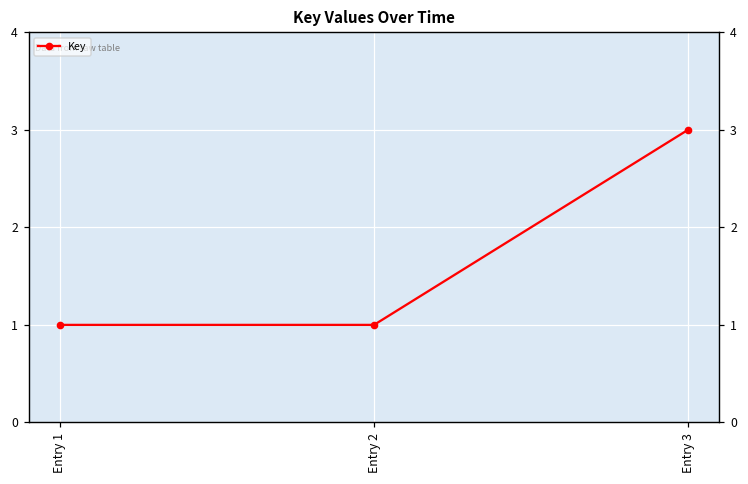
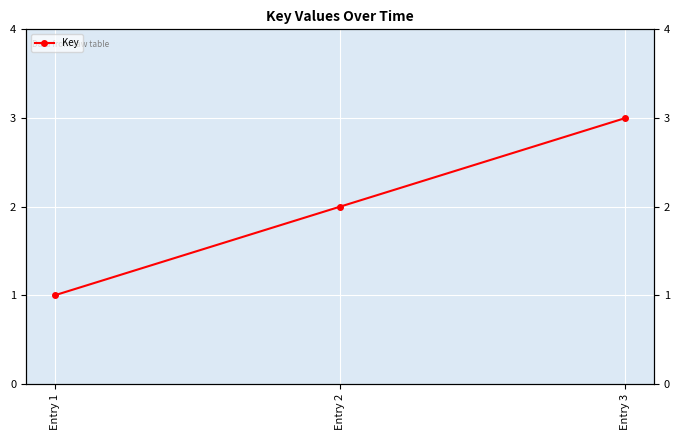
Entry 2: 1 -> 2
